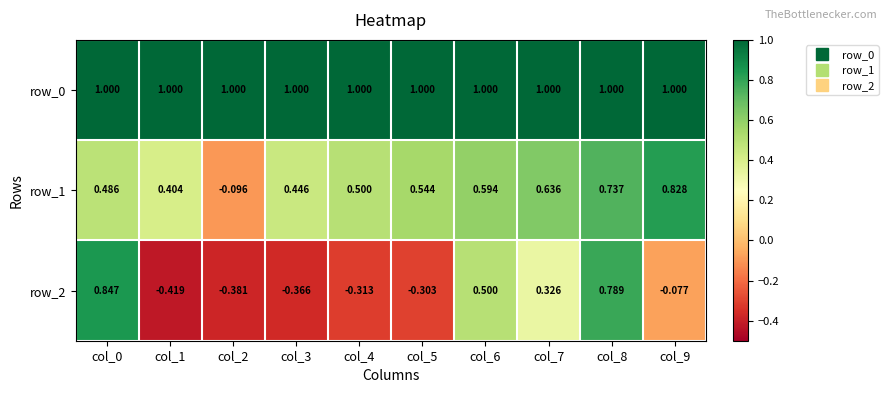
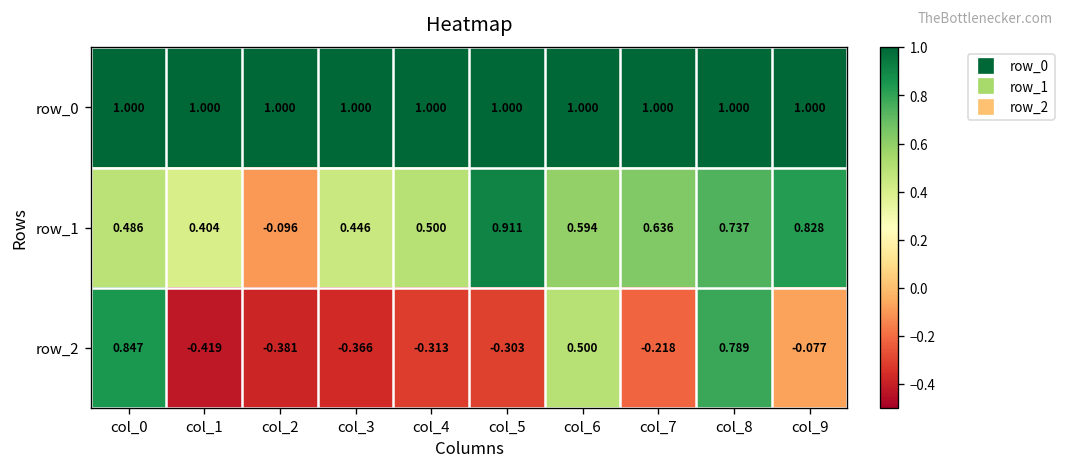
row_1, col_5: 0.544 -> 0.911
row_2, col_7: 0.326 -> -0.218
